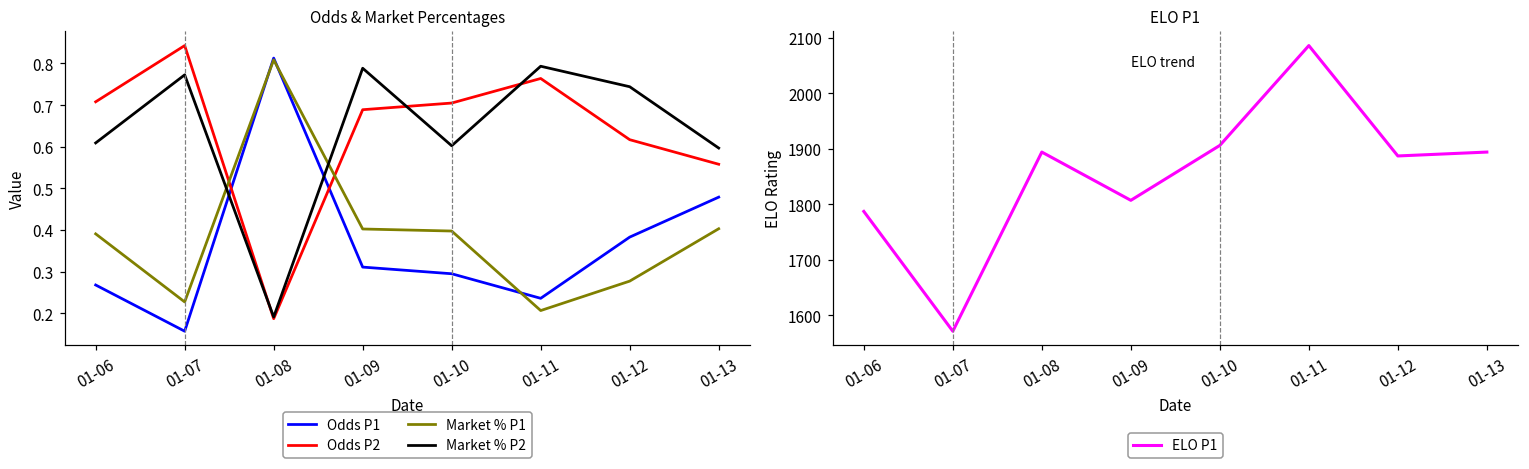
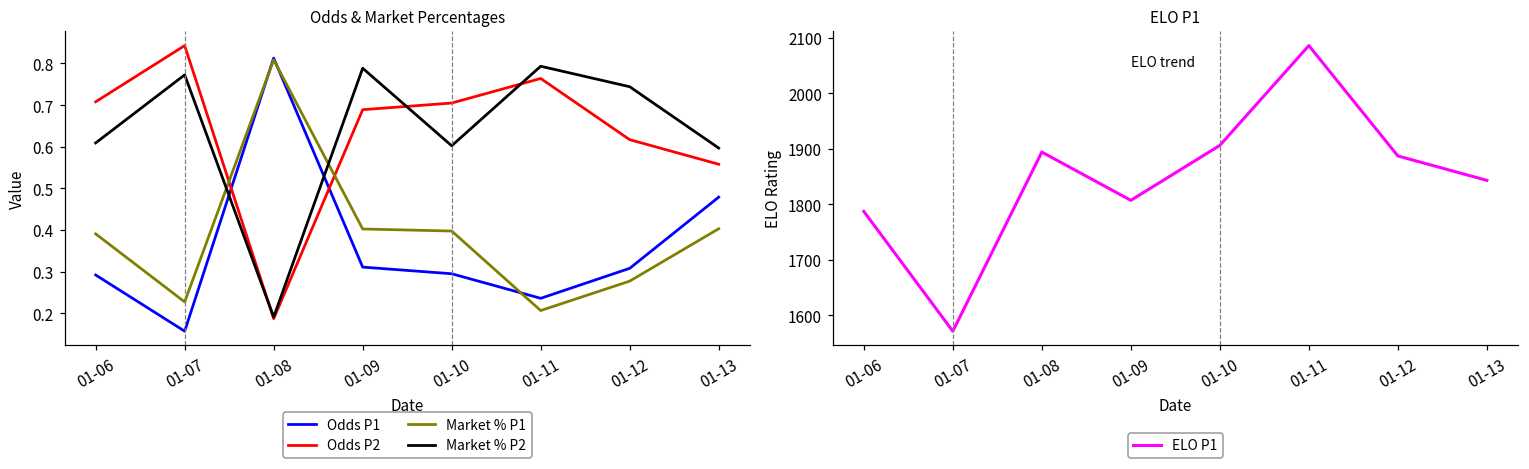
Odds & Market Percentages, Odds P1, 01-06: 0.27 -> 0.29
Odds & Market Percentages, Odds P1, 01-12: 0.38 -> 0.31
ELO P1, 01-13: 1890 -> 1840
